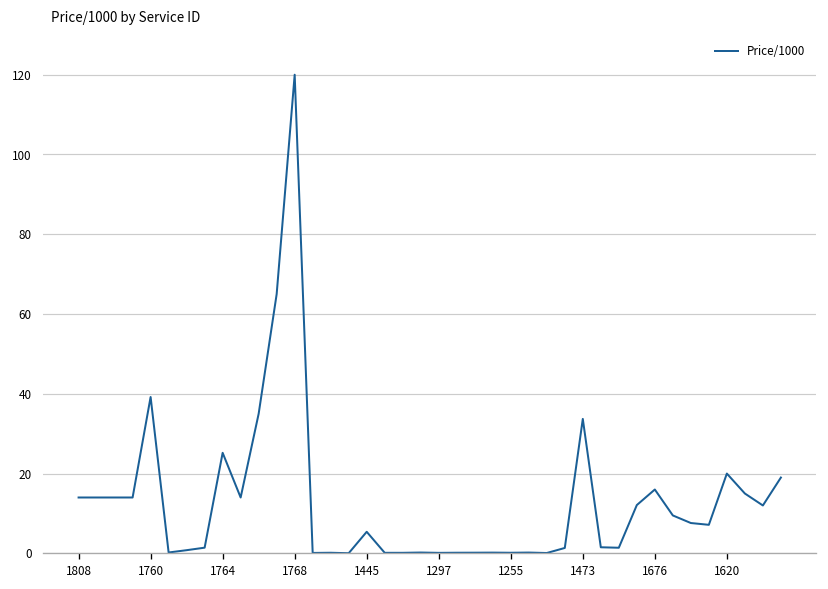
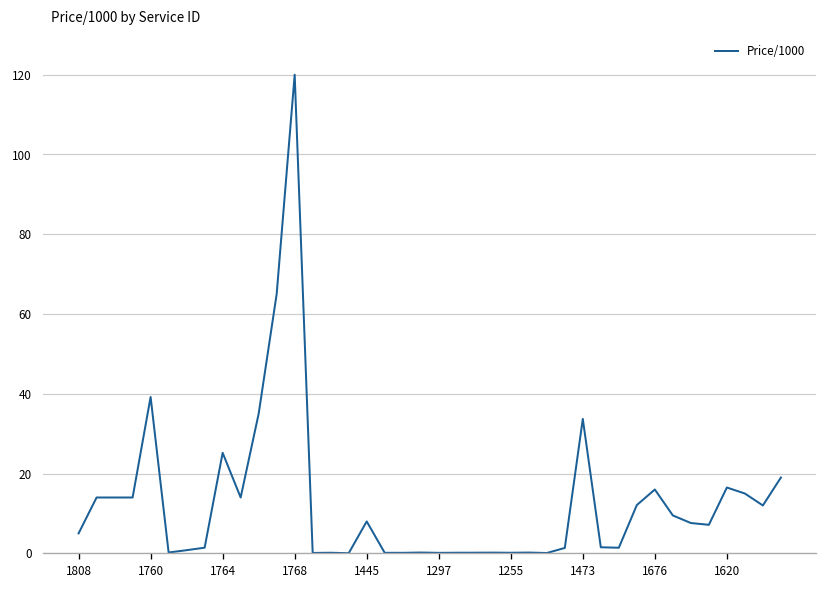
1808: 14 -> 5
1445: 5 -> 8
1620: 20 -> 17
